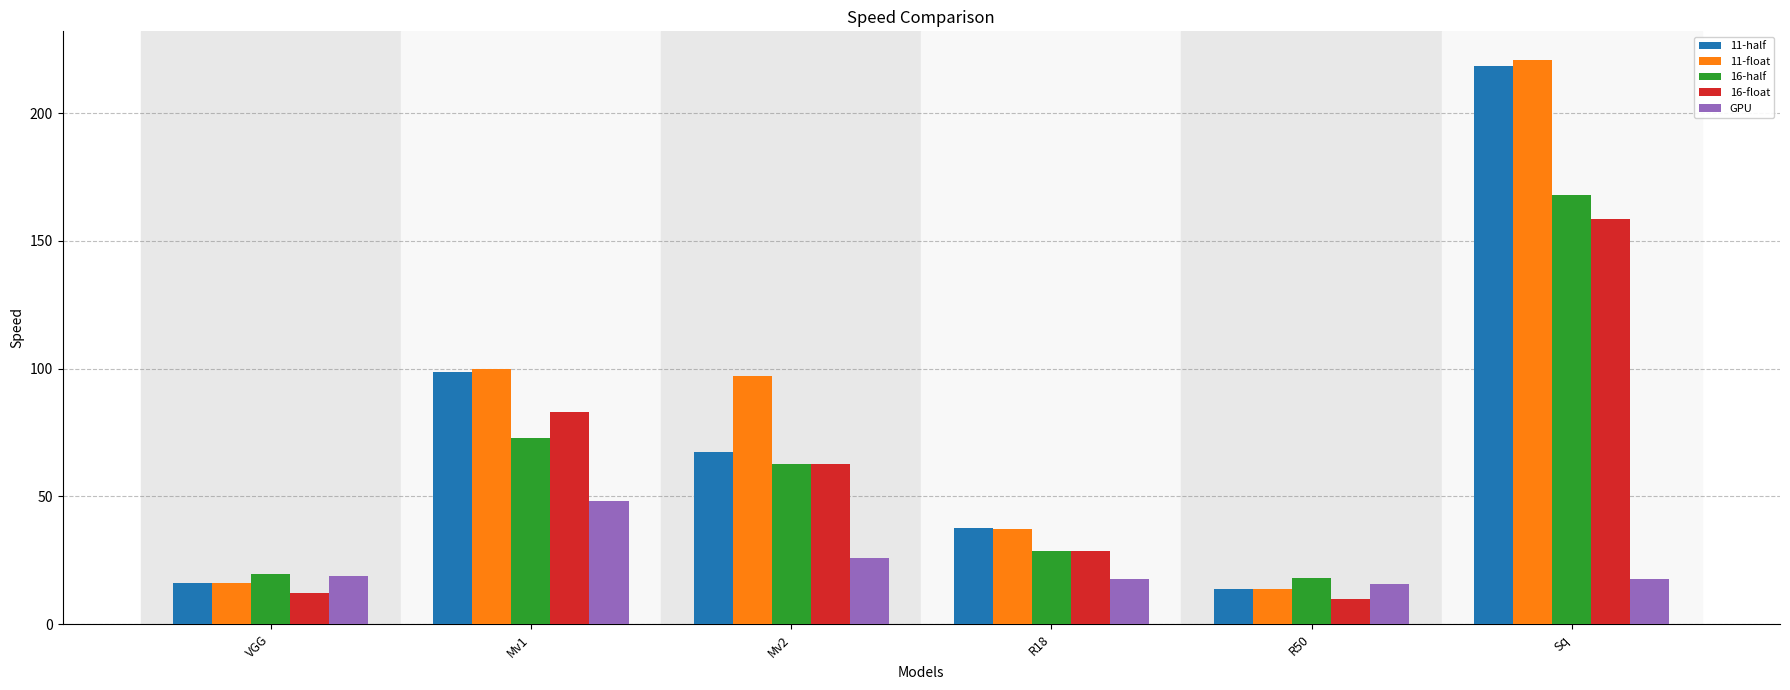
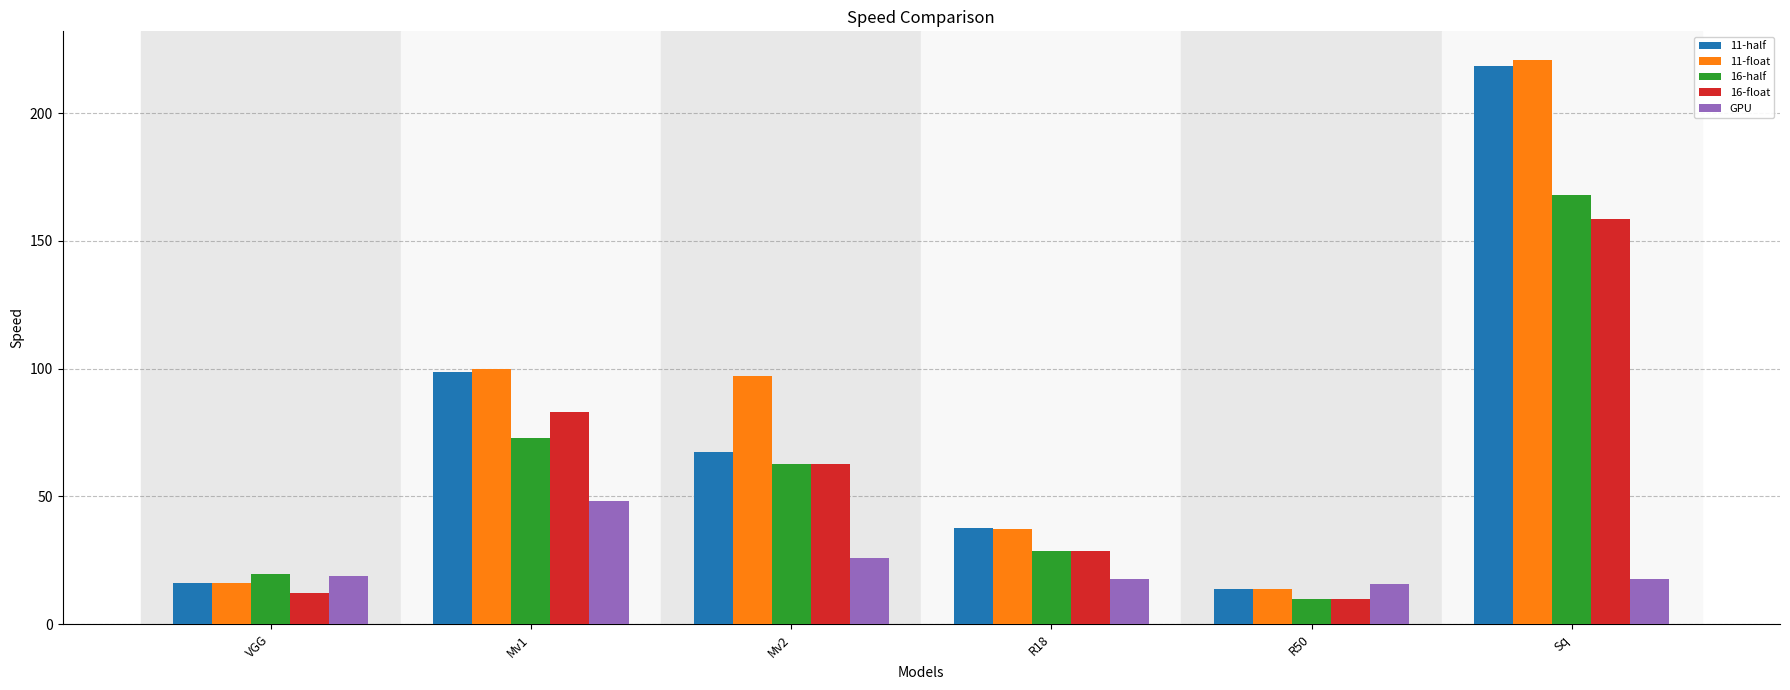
16-half, R50: 18 -> 10
